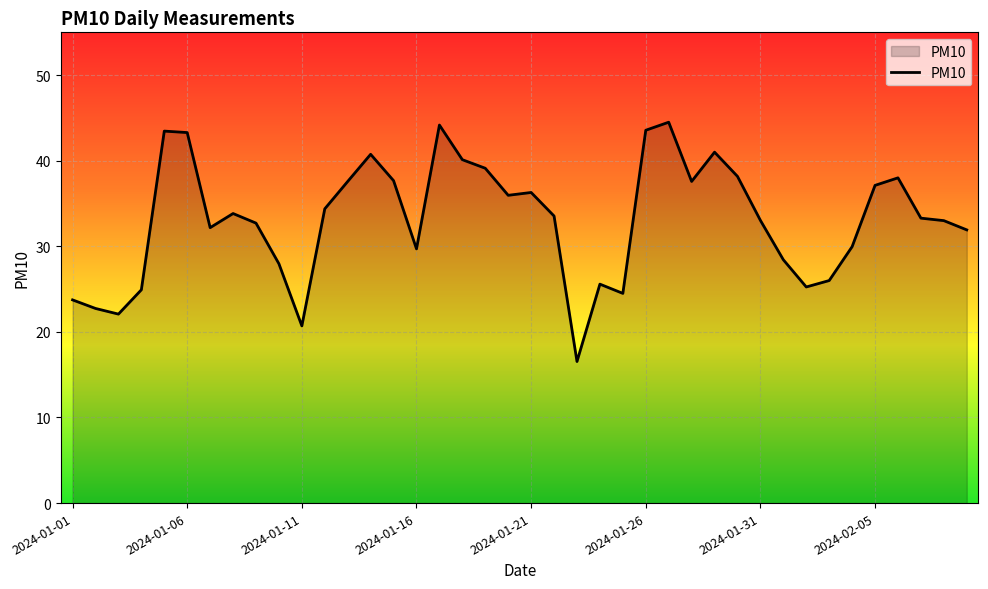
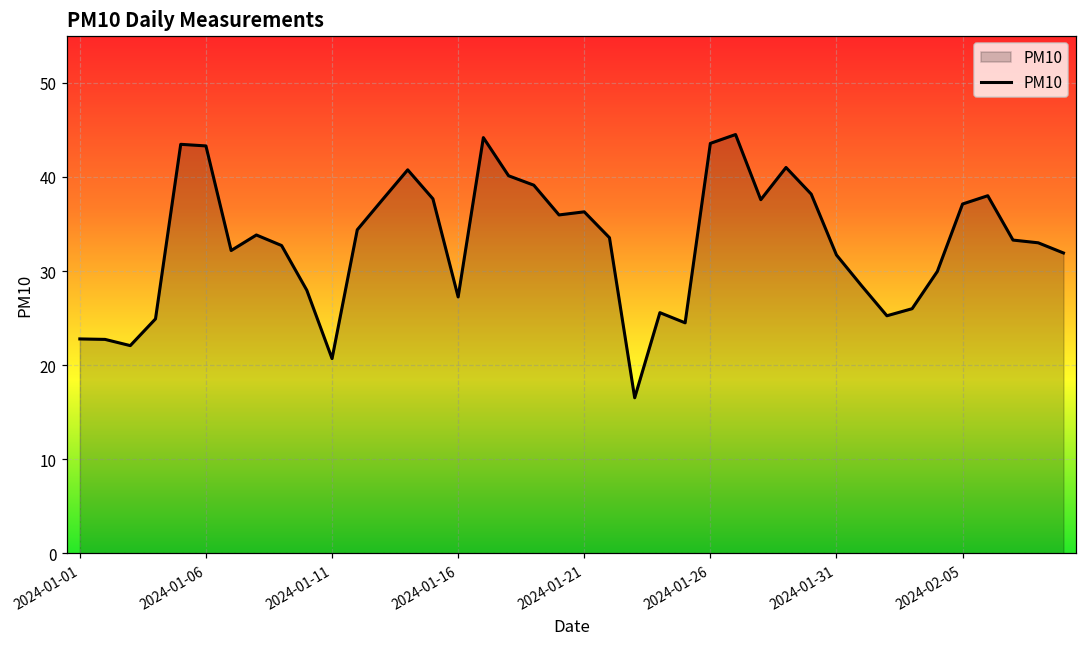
2024-01-01: 24 -> 23
2024-01-16: 30 -> 27
2024-01-31: 33 -> 32
